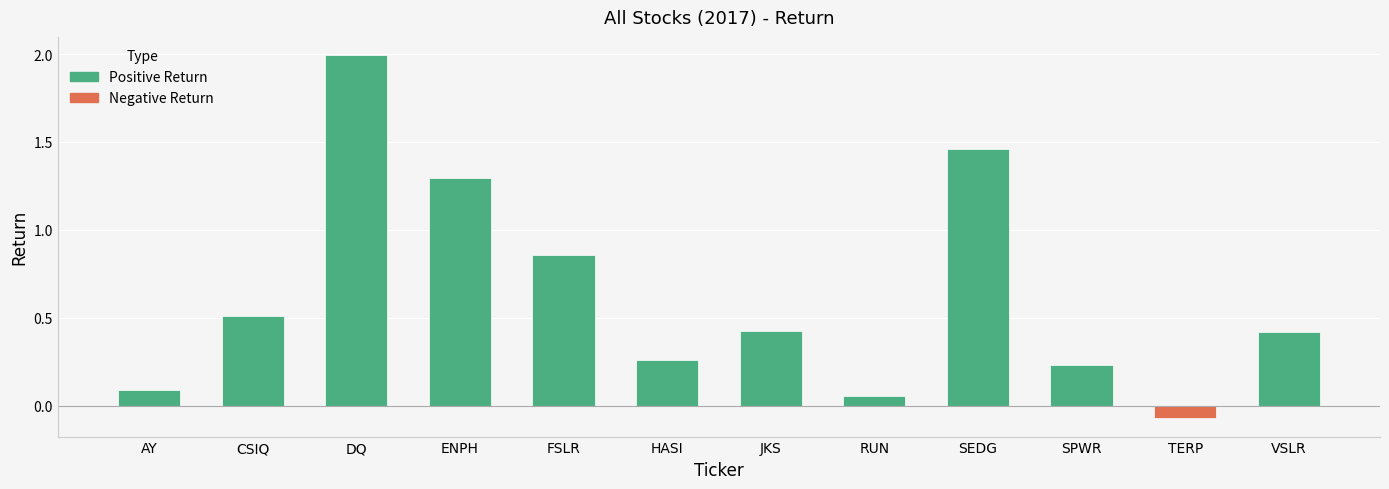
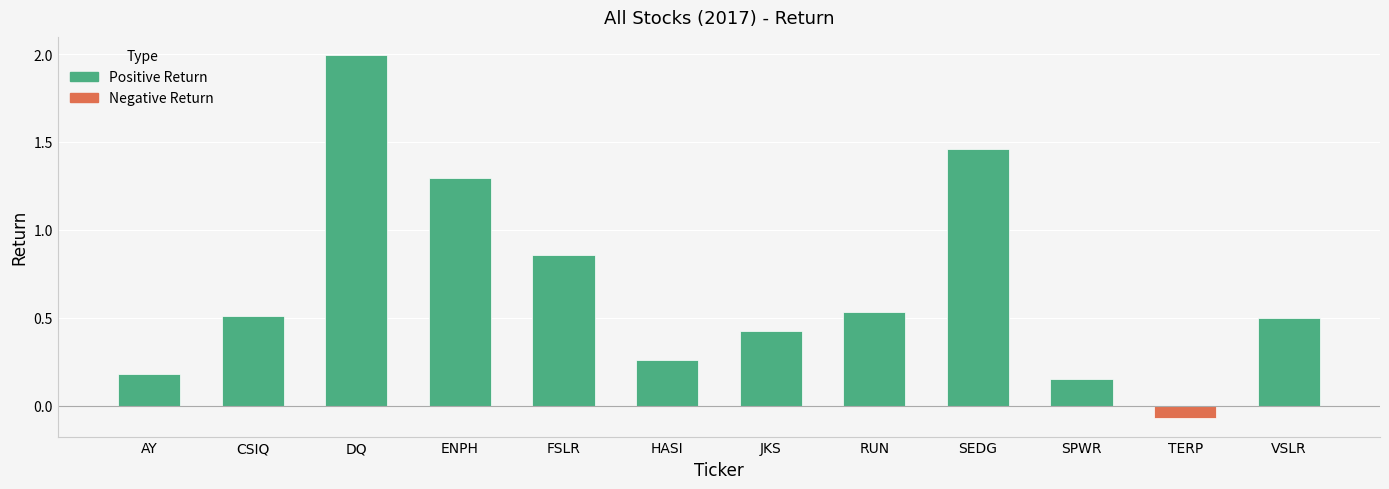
AY: 0.09 -> 0.18
RUN: 0.06 -> 0.53
SPWR: 0.23 -> 0.15
VSLR: 0.42 -> 0.50
